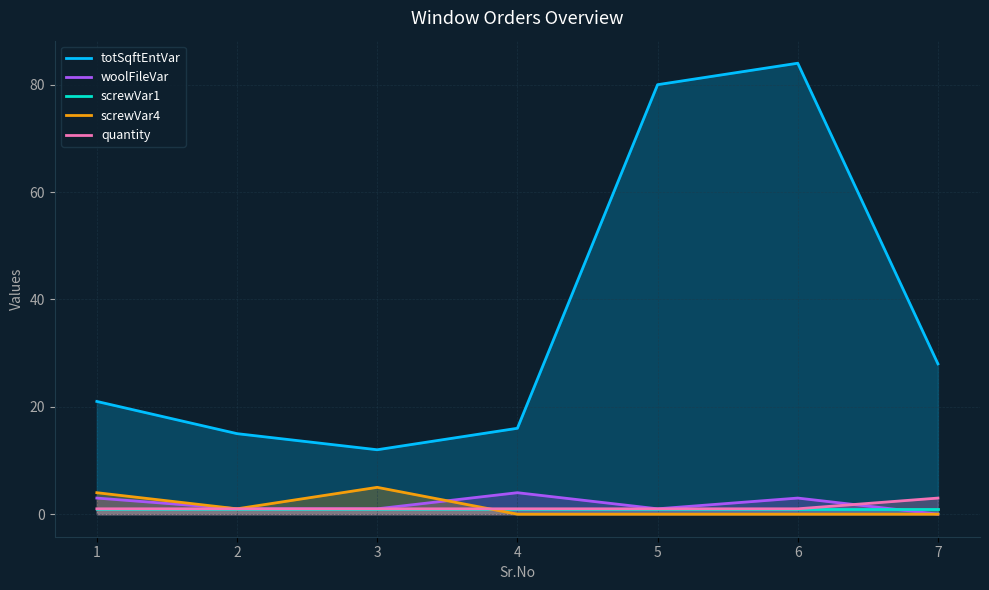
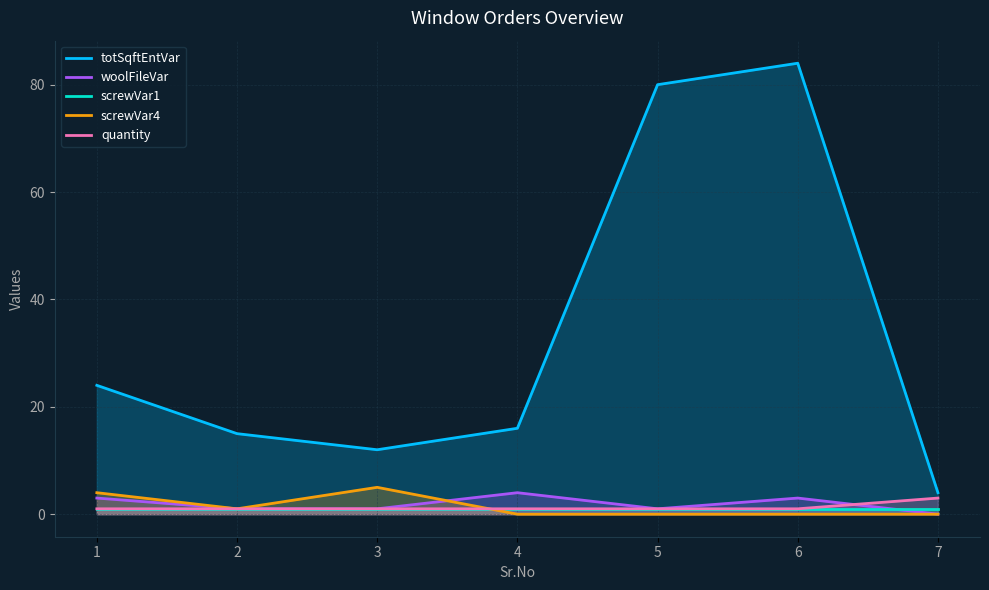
totSqftEntVar, 1: 21 -> 24
totSqftEntVar, 7: 28 -> 4
